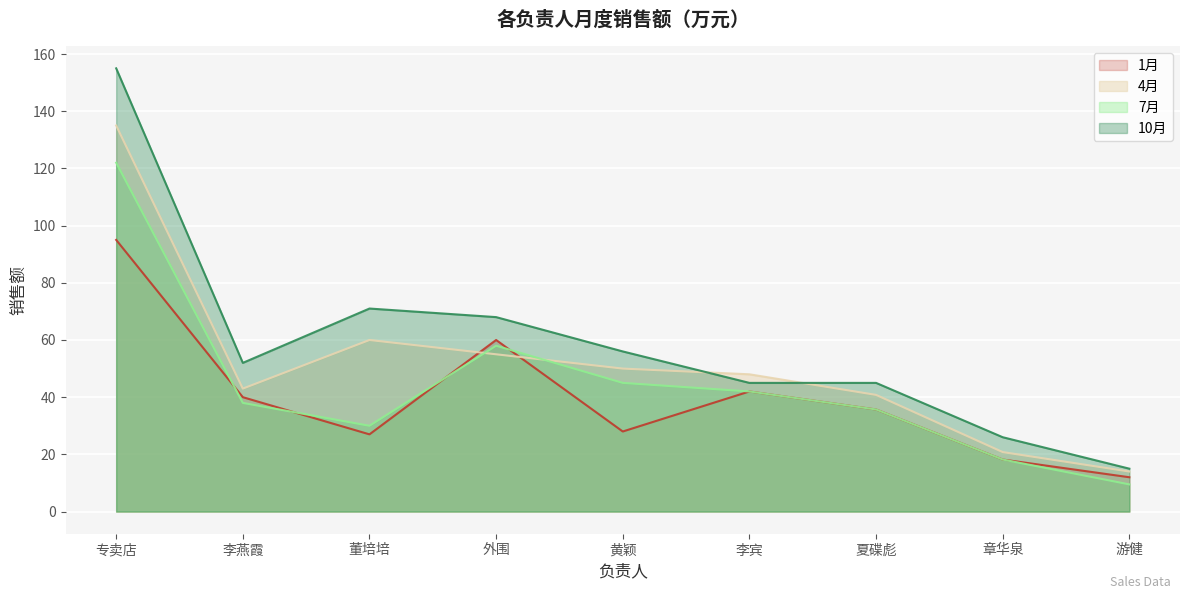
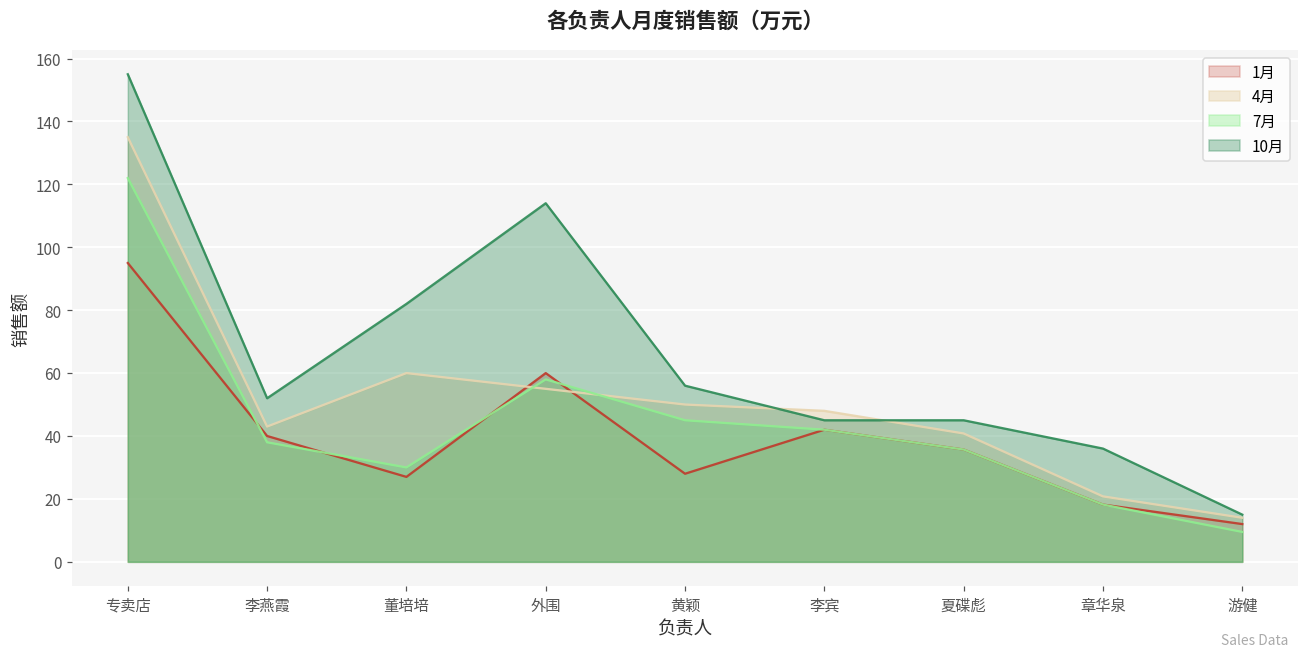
10月, 董培培: 71 -> 82
10月, 外围: 68 -> 114
10月, 章华泉: 26 -> 36
